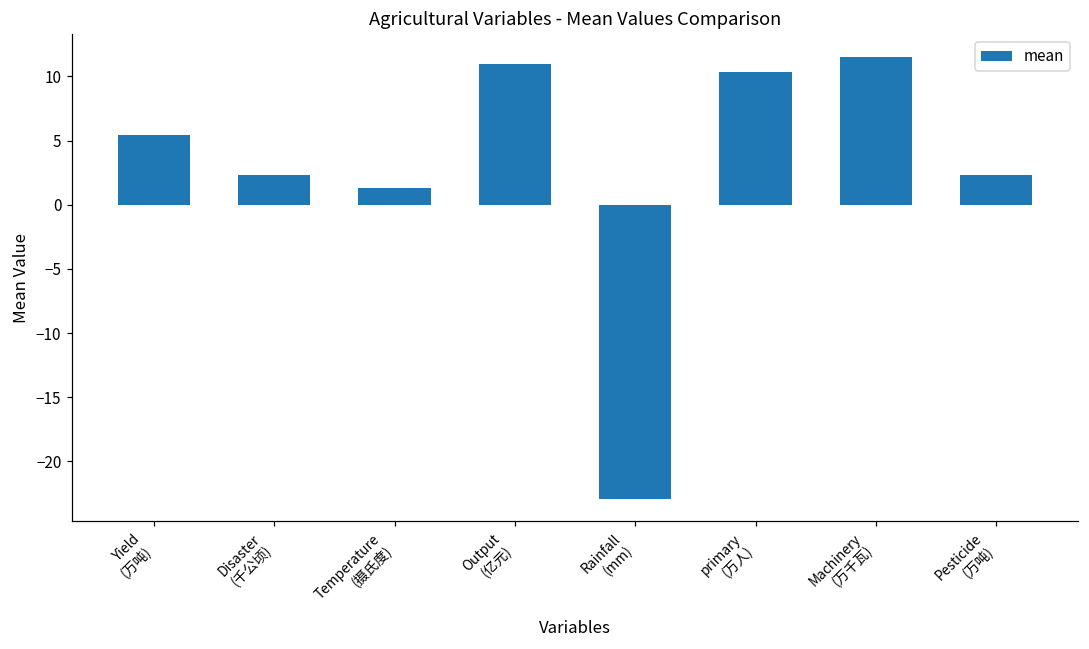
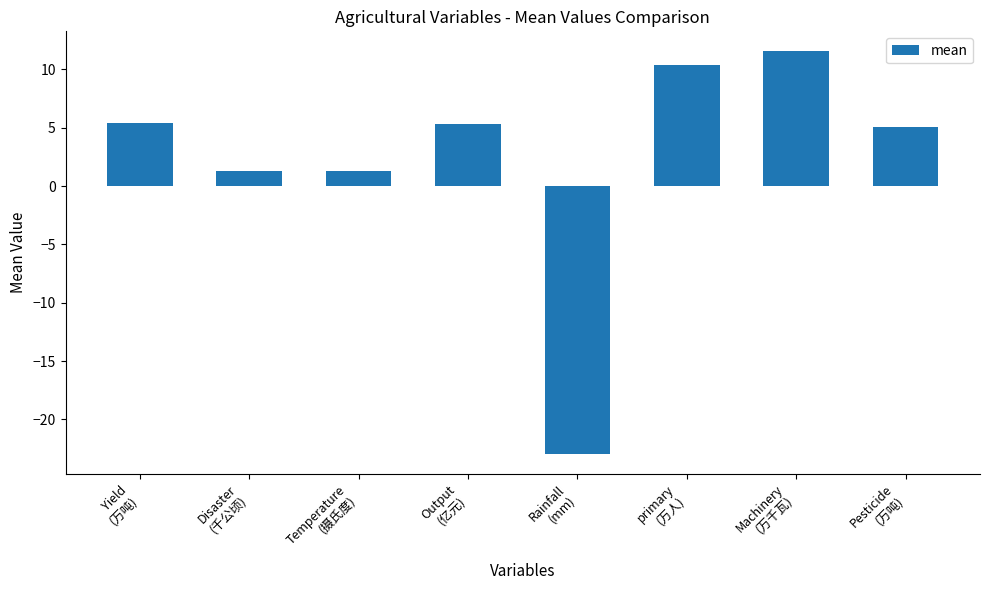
Disaster (千公顷): 2.3 -> 1.3
Output (亿元): 11.0 -> 5.3
Pesticide (万吨): 2.3 -> 5.0
